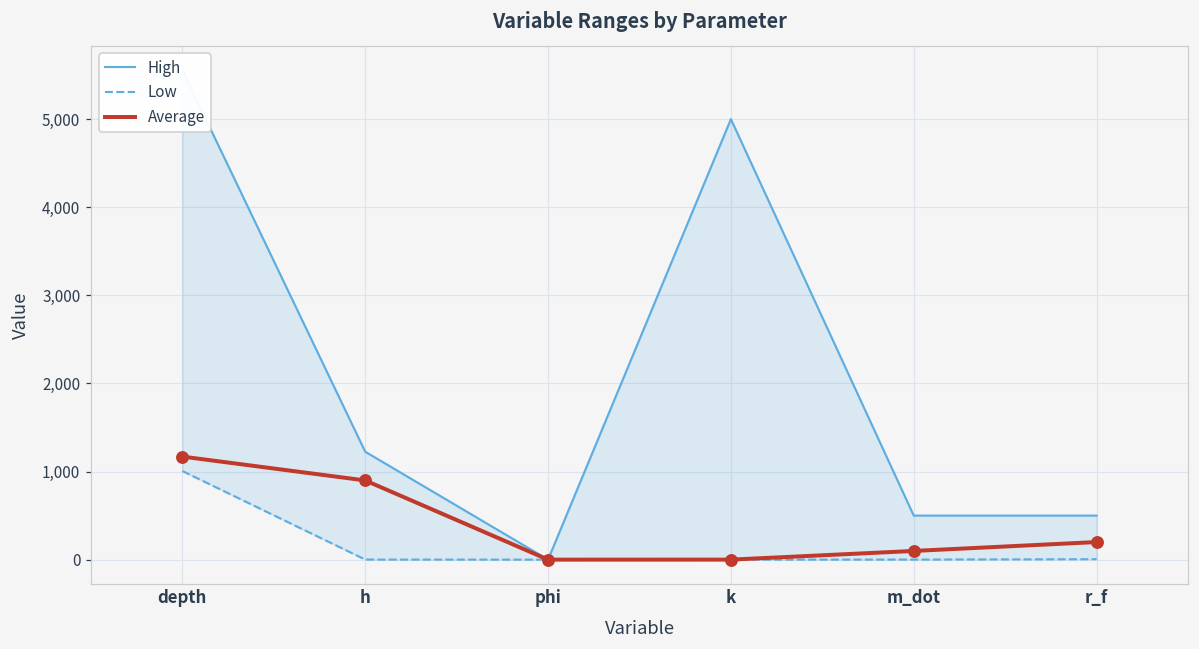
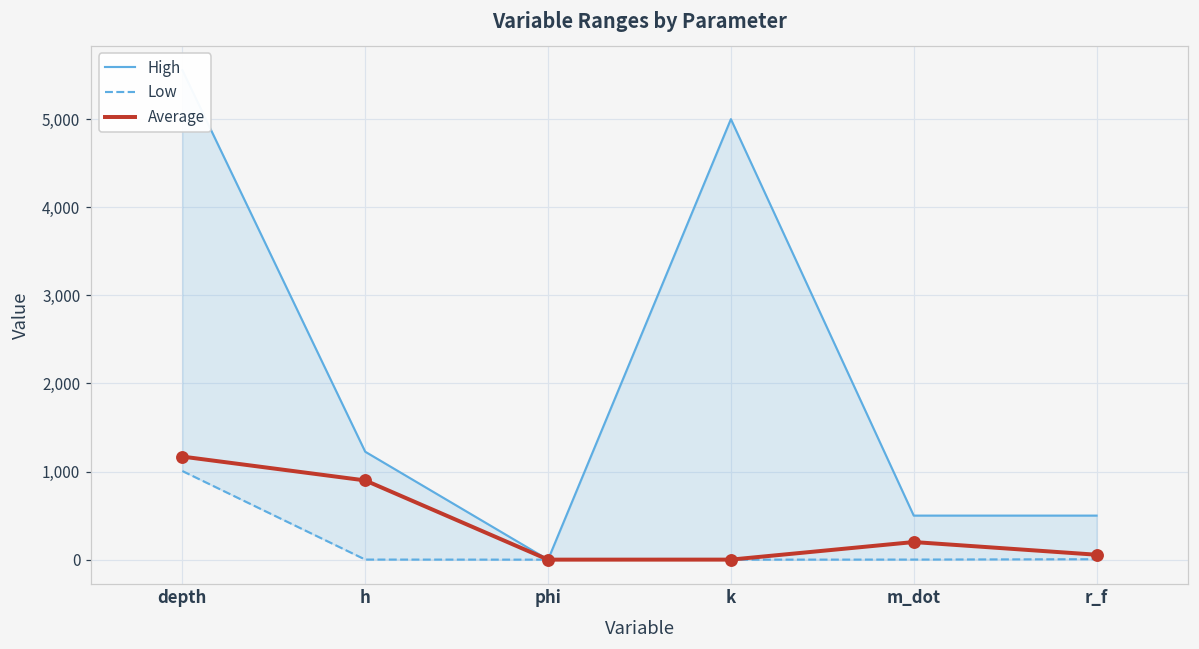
Average, m_dot: 100 -> 200
Average, r_f: 200 -> 100
